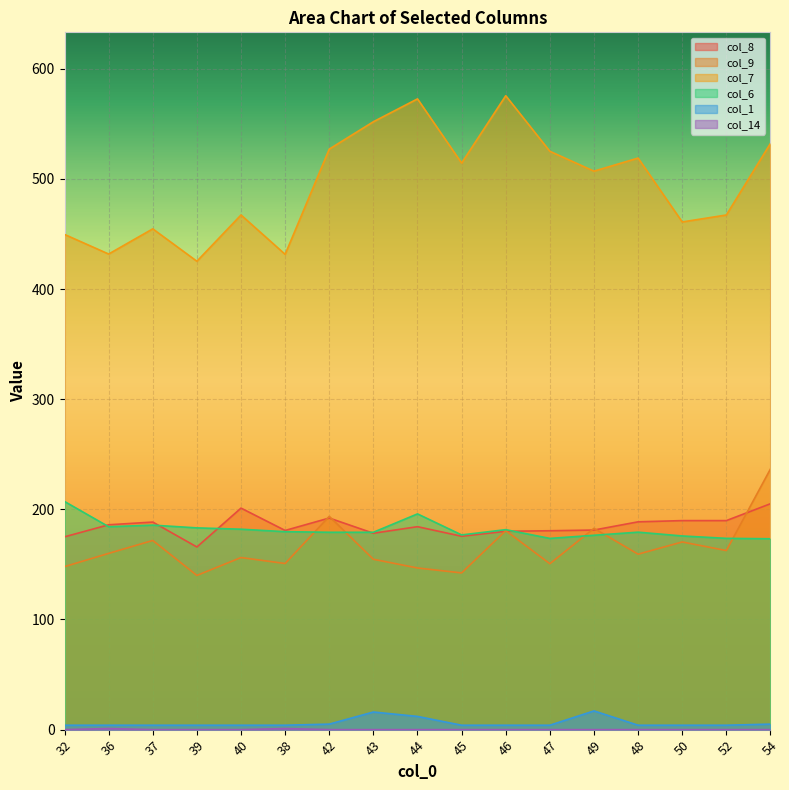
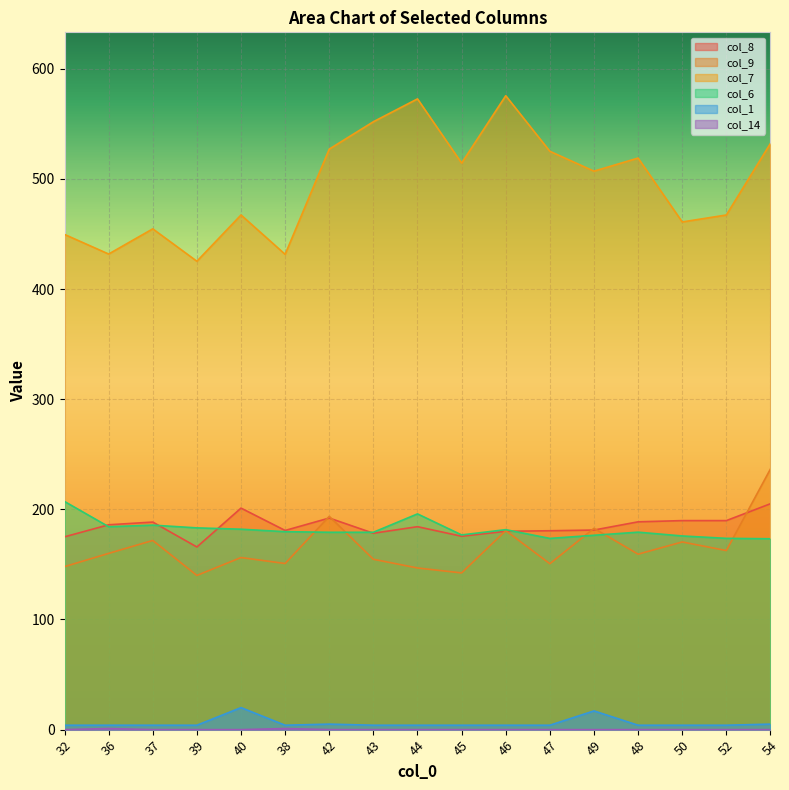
col_1, 40: 4 -> 20
col_1, 43: 16 -> 4
col_1, 44: 12 -> 4
